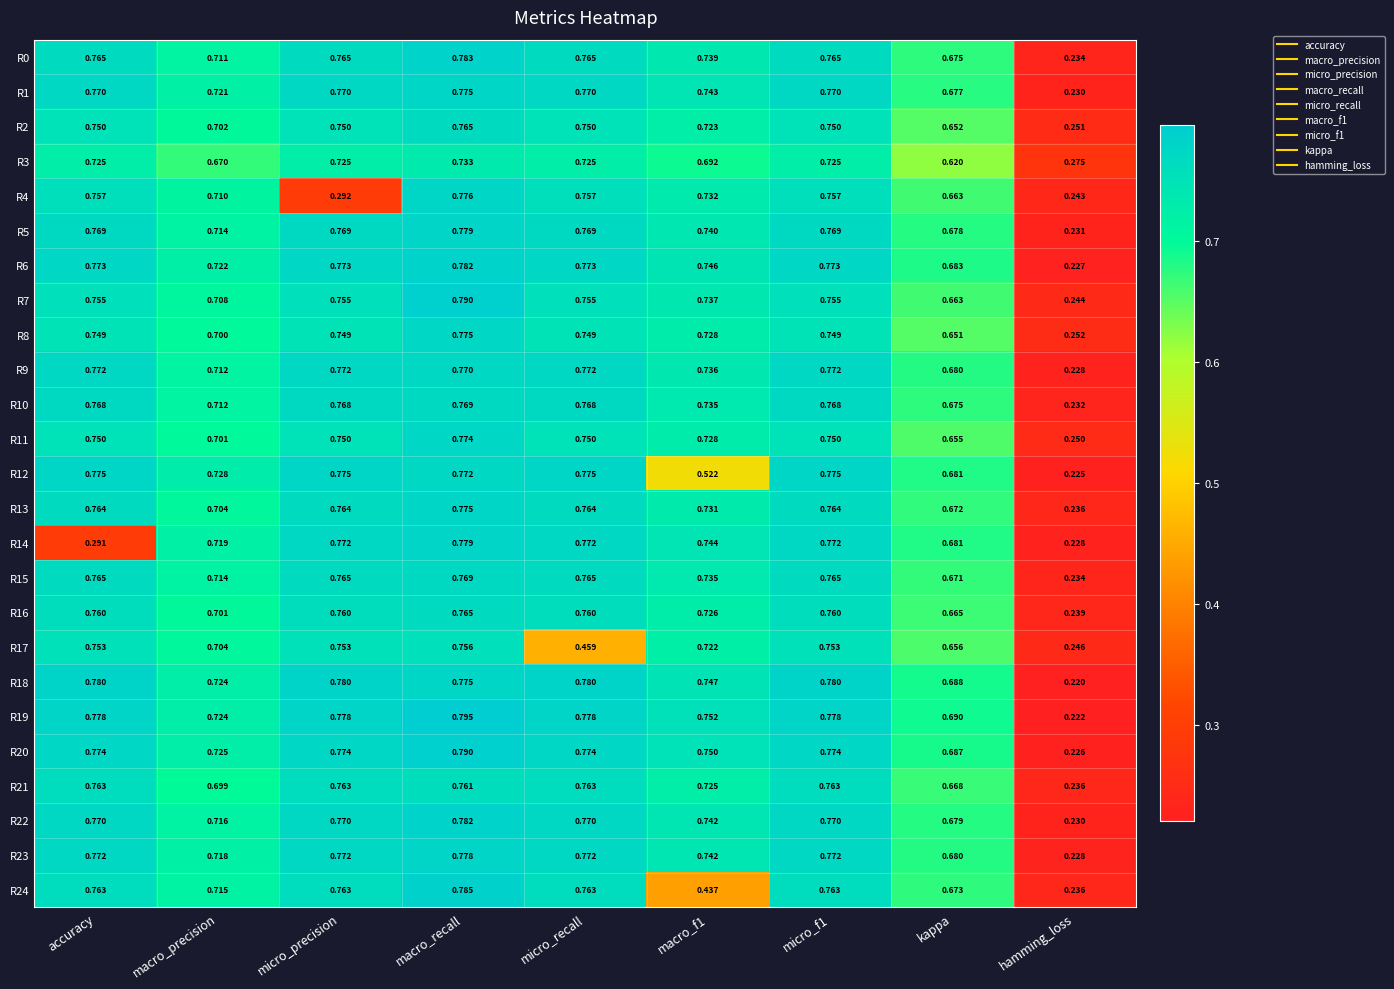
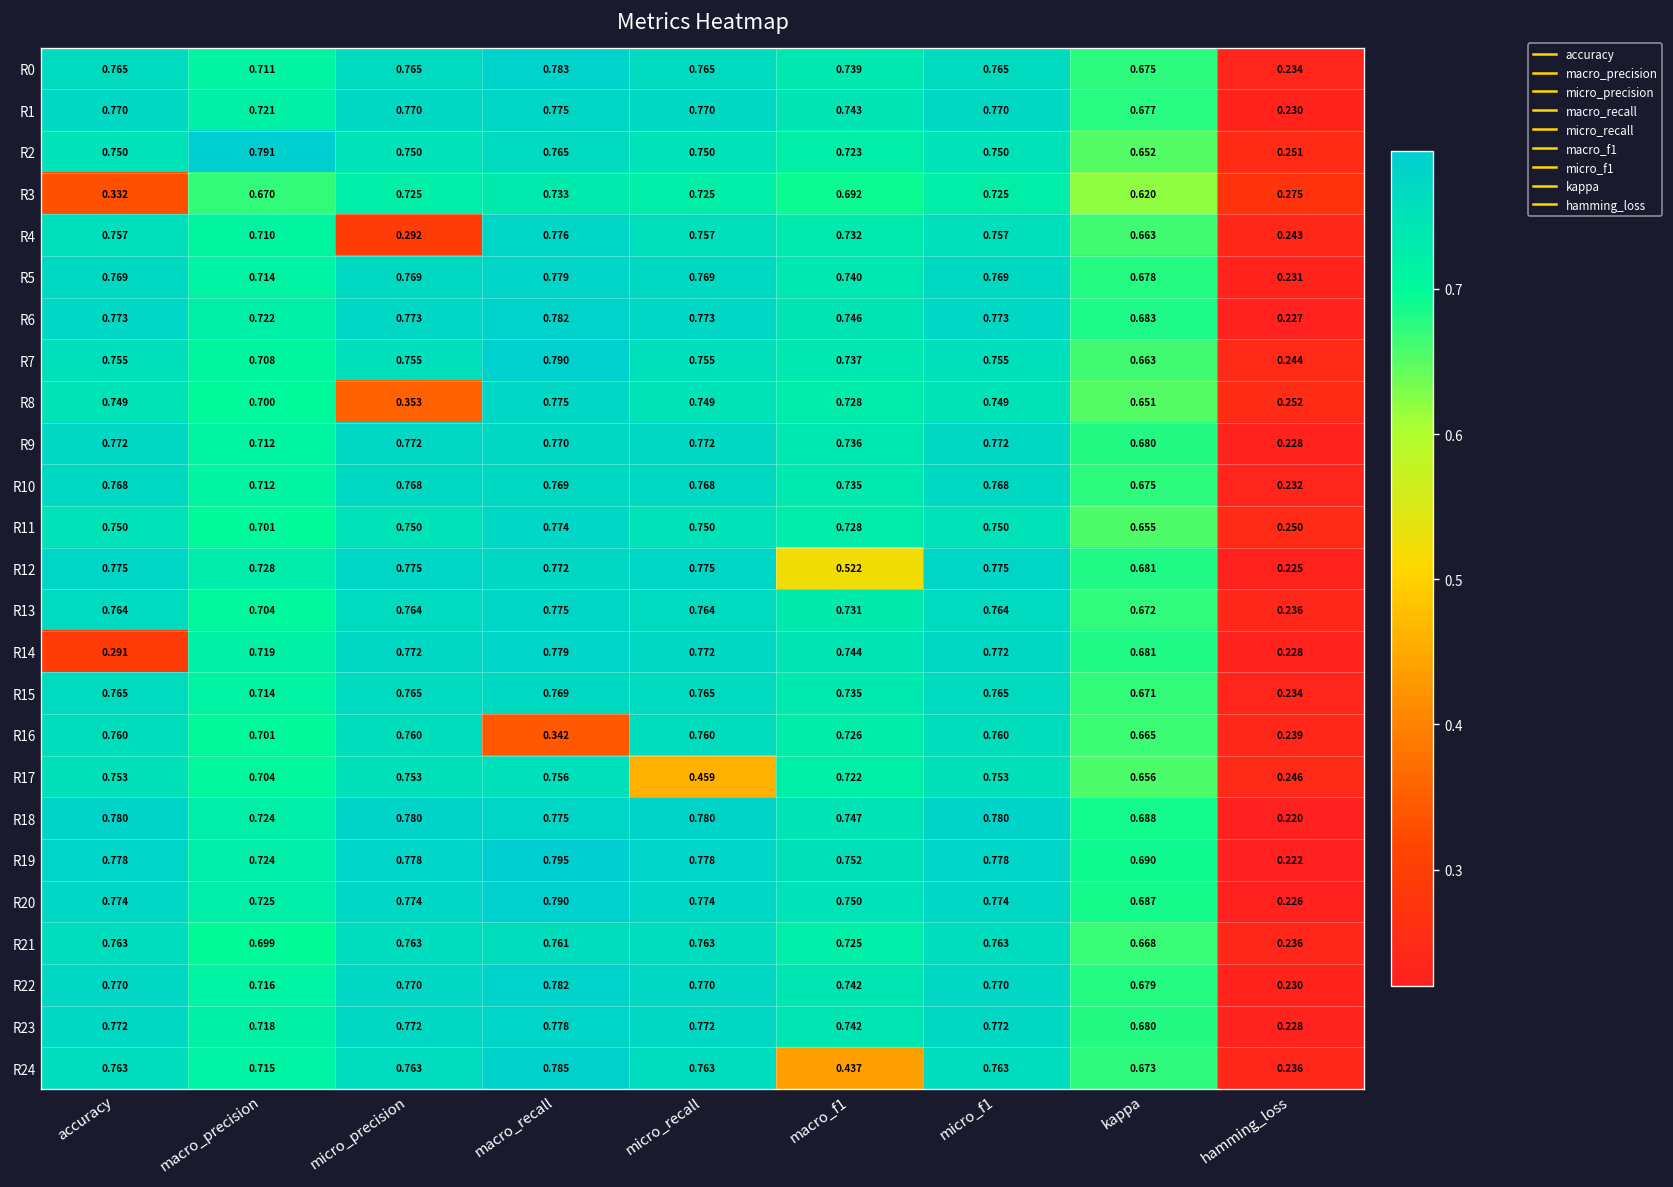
R2, macro_precision: 0.702 -> 0.791
R3, accuracy: 0.725 -> 0.332
R8, micro_precision: 0.749 -> 0.353
R16, macro_recall: 0.765 -> 0.342
